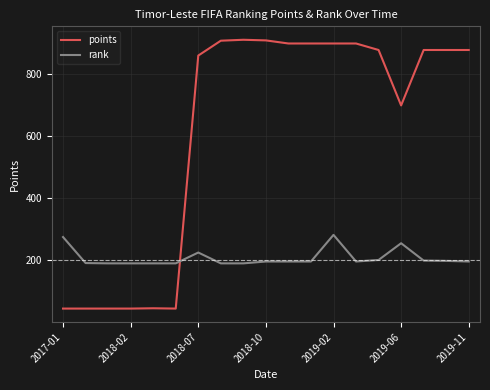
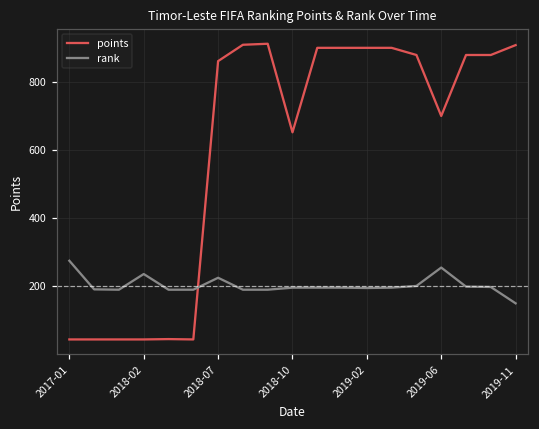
rank, 2018-02: 190 -> 240
points, 2018-10: 910 -> 650
rank, 2019-02: 280 -> 200
points, 2019-11: 880 -> 910
rank, 2019-11: 200 -> 150
